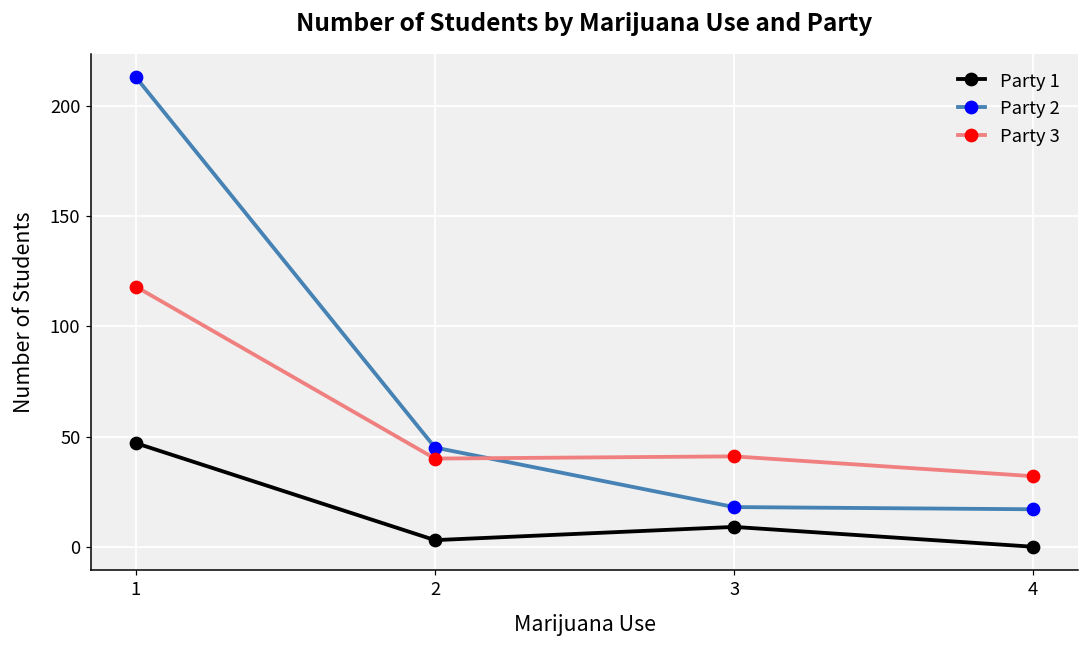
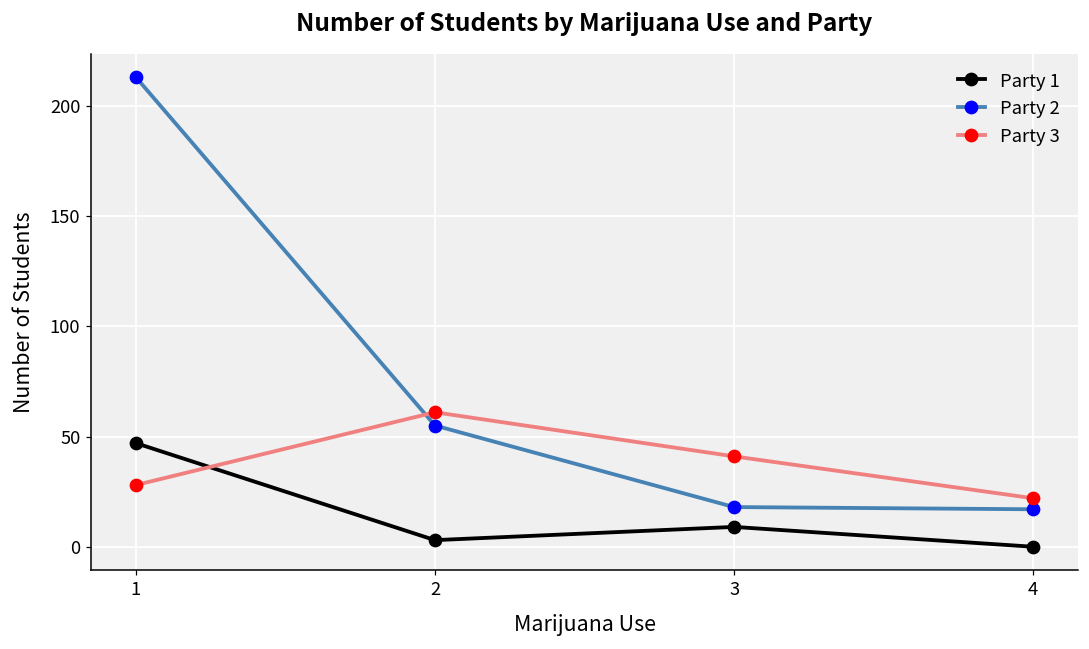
Party 3, 1: 118 -> 28
Party 2, 2: 45 -> 55
Party 3, 2: 40 -> 61
Party 3, 4: 32 -> 22
